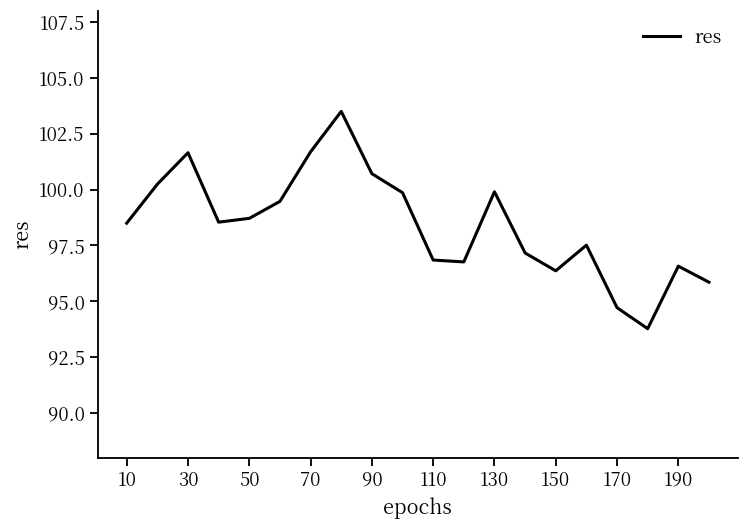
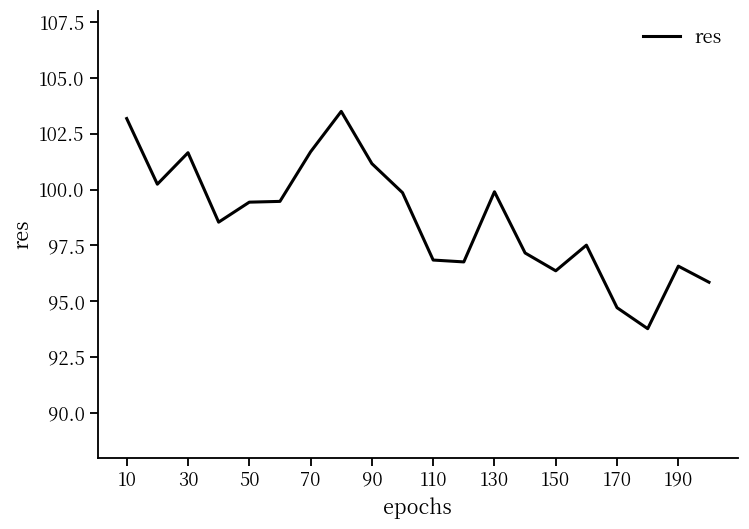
10: 98.5 -> 103.2
50: 98.7 -> 99.4
90: 100.7 -> 101.2
